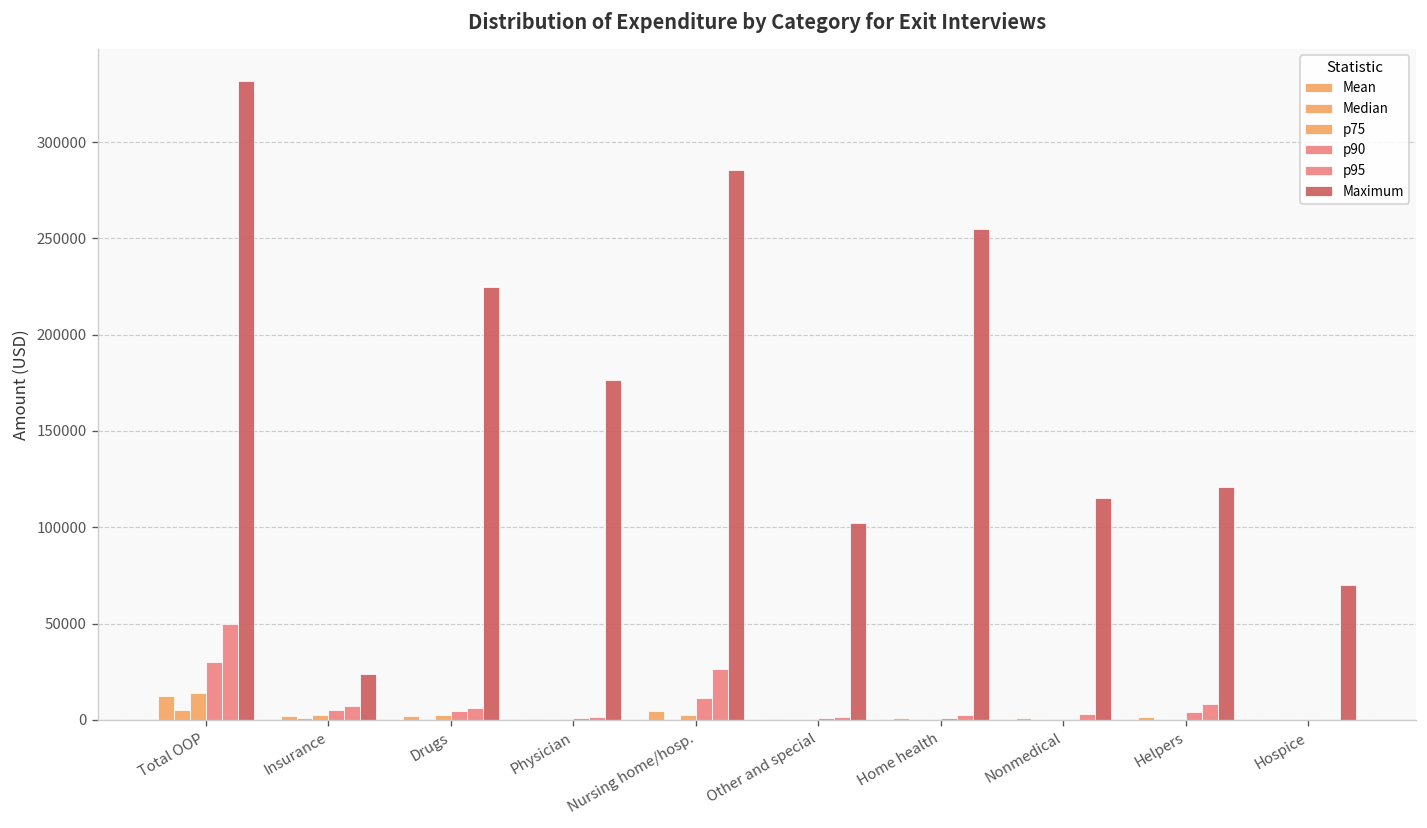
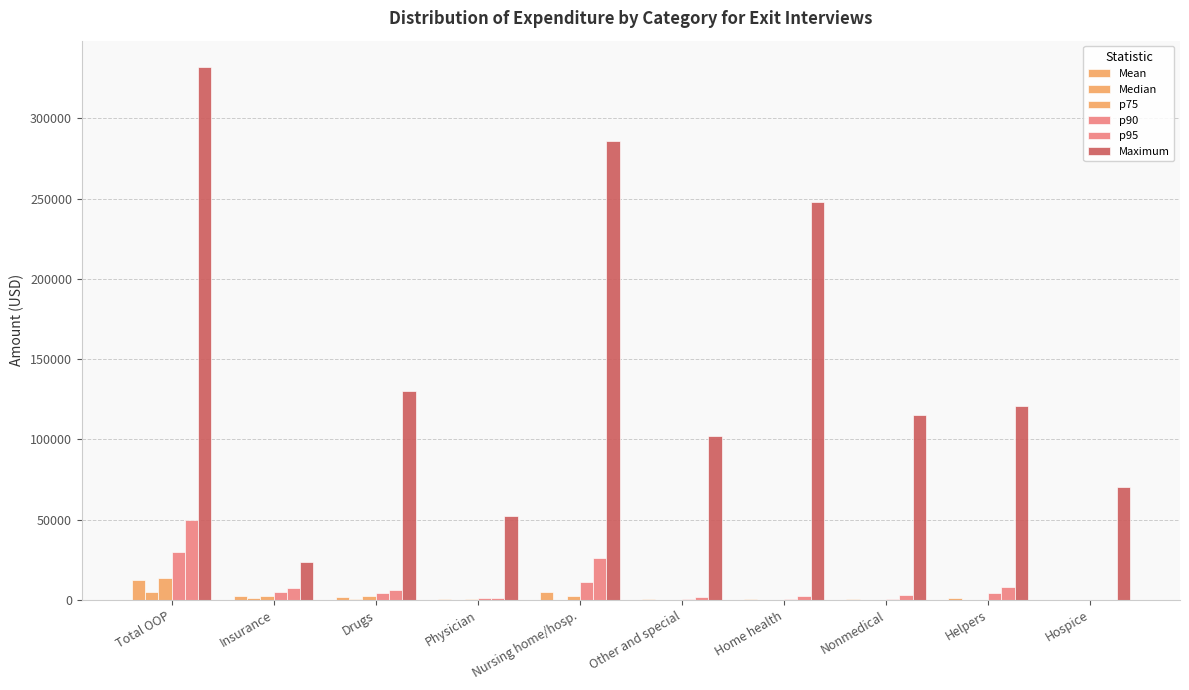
Maximum, Drugs: 225000 -> 130000
Maximum, Physician: 176000 -> 52000
Maximum, Home health: 255000 -> 248000
